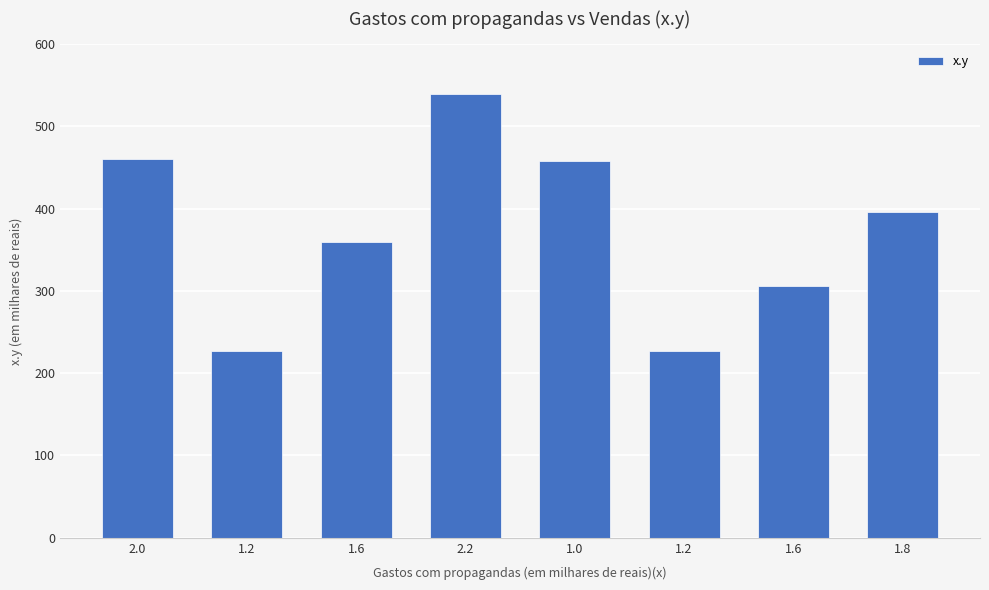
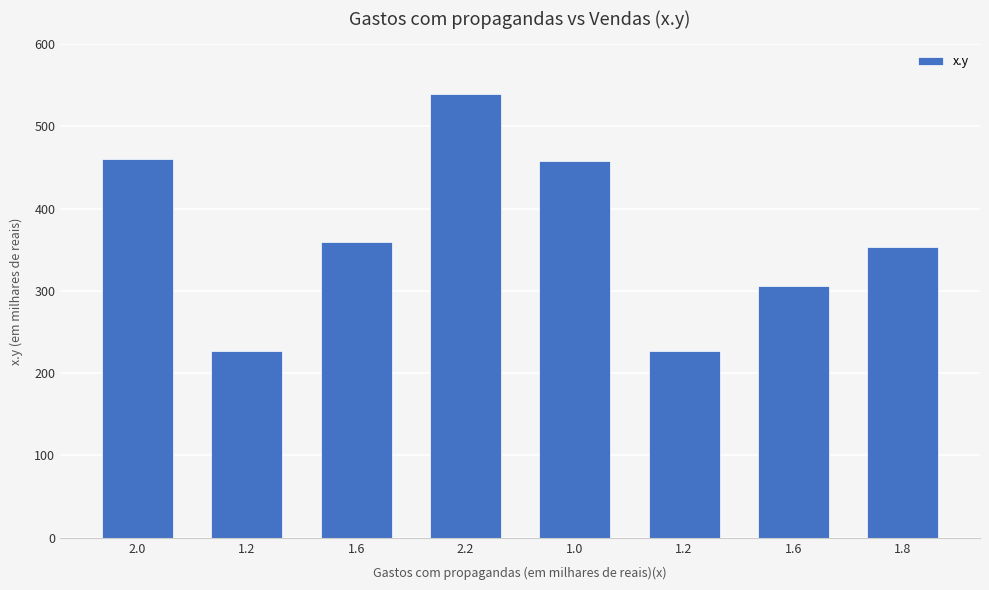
1.8: 400 -> 350
